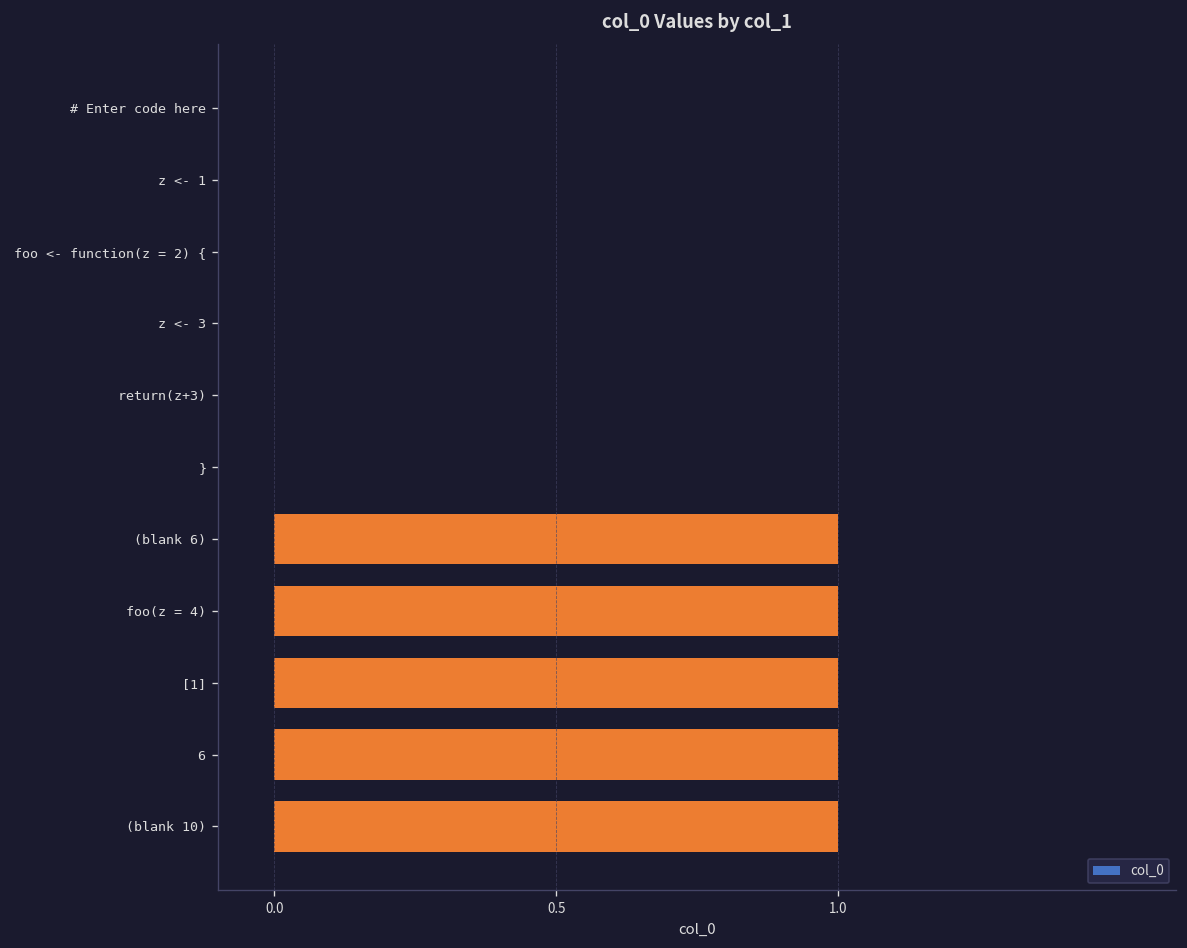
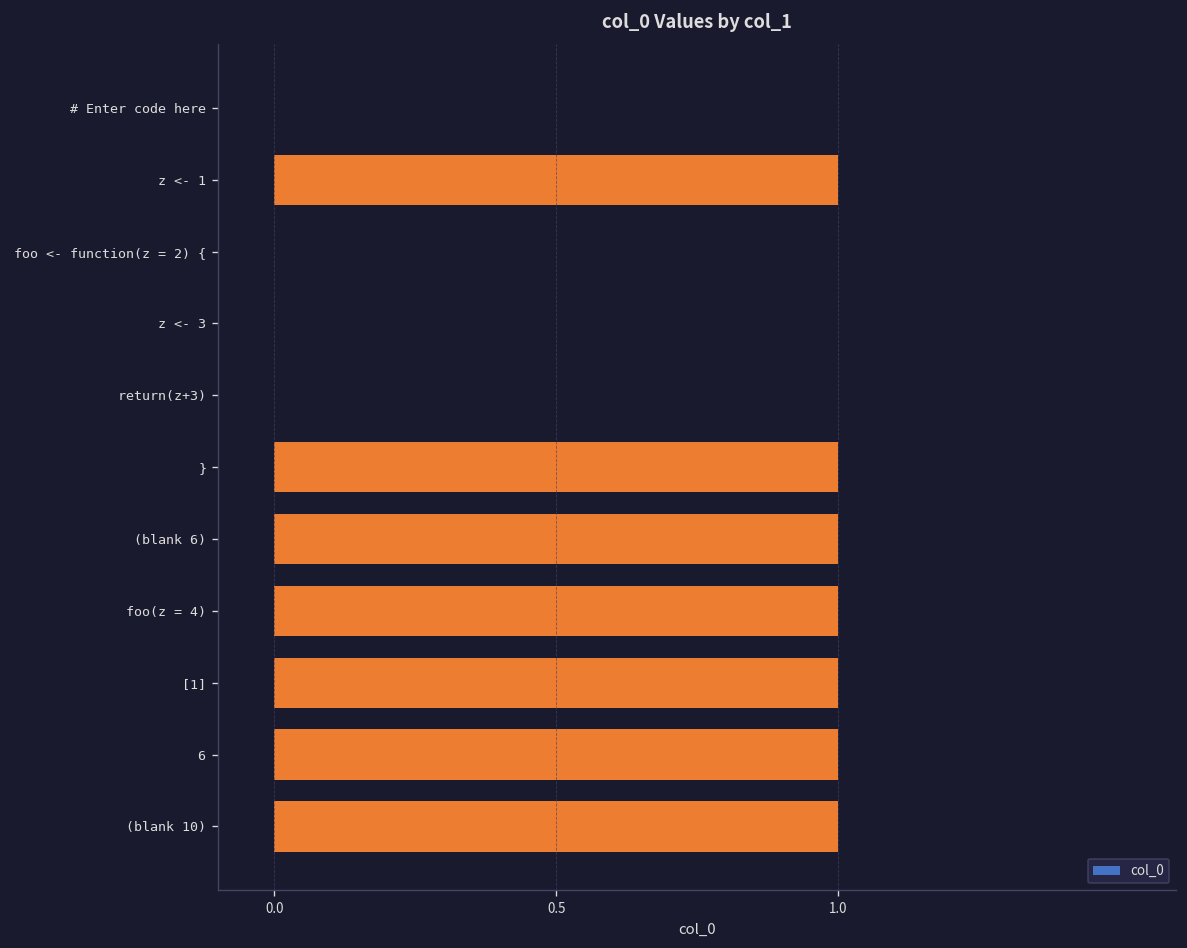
z <- 1: 0 -> 1
}: 0 -> 1
